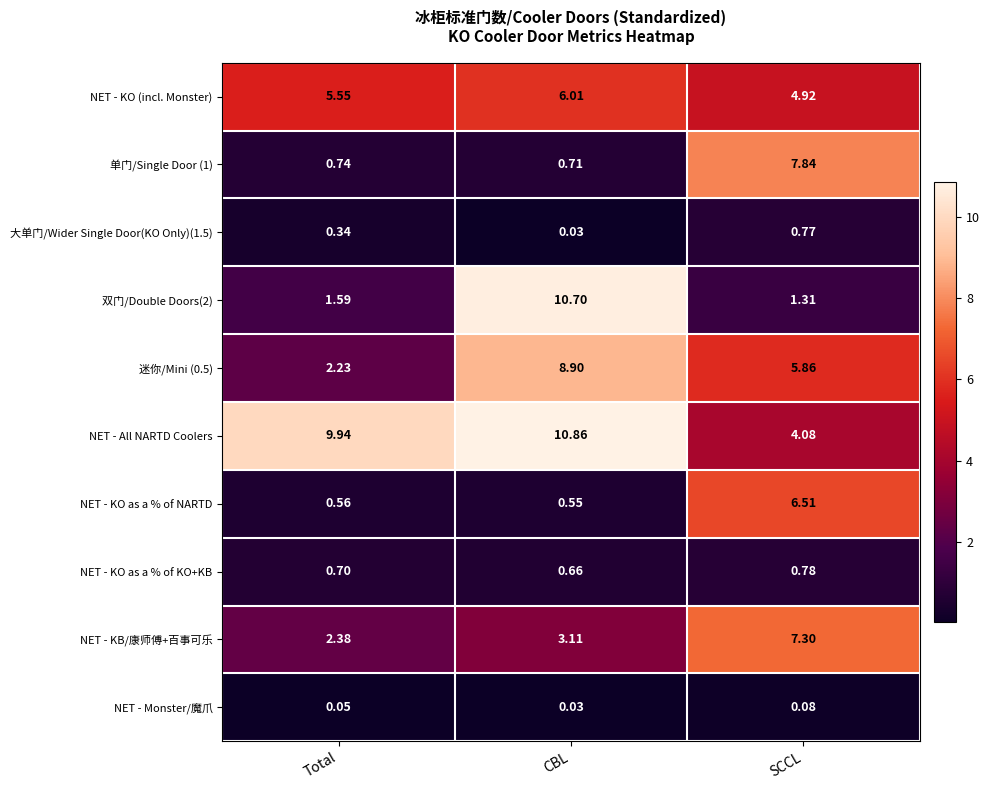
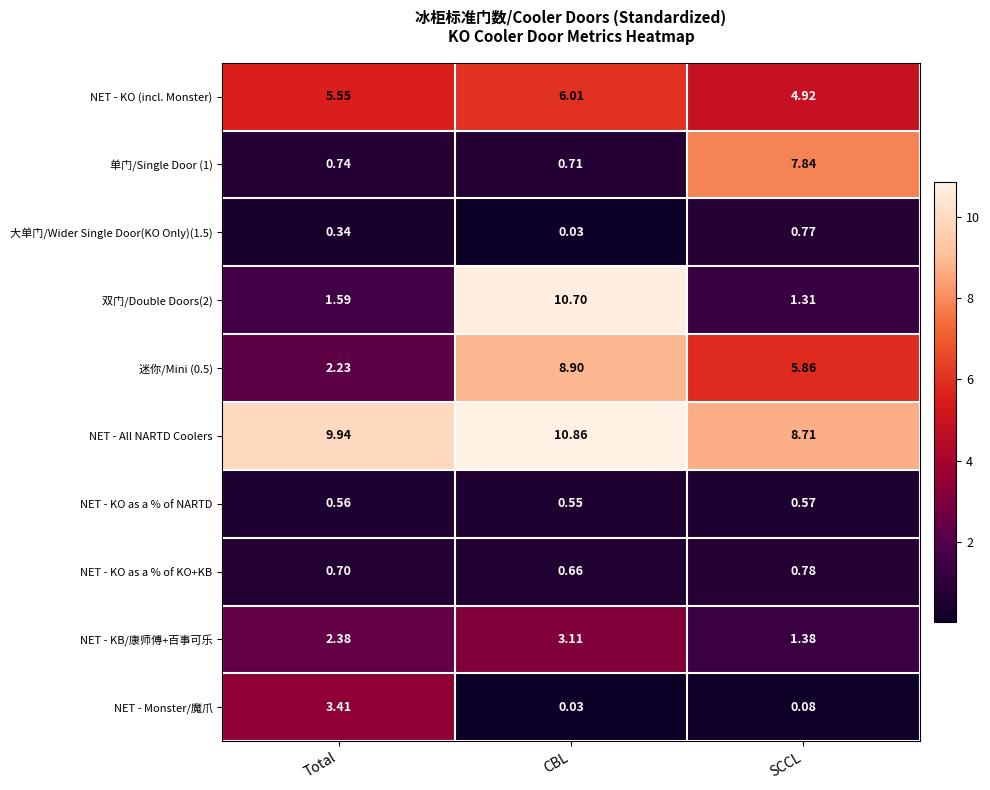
NET - All NARTD Coolers, SCCL: 4.08 -> 8.71
NET - KO as a % of NARTD, SCCL: 6.51 -> 0.57
NET - KB/康师傅+百事可乐, SCCL: 7.30 -> 1.38
NET - Monster/魔爪, Total: 0.05 -> 3.41
